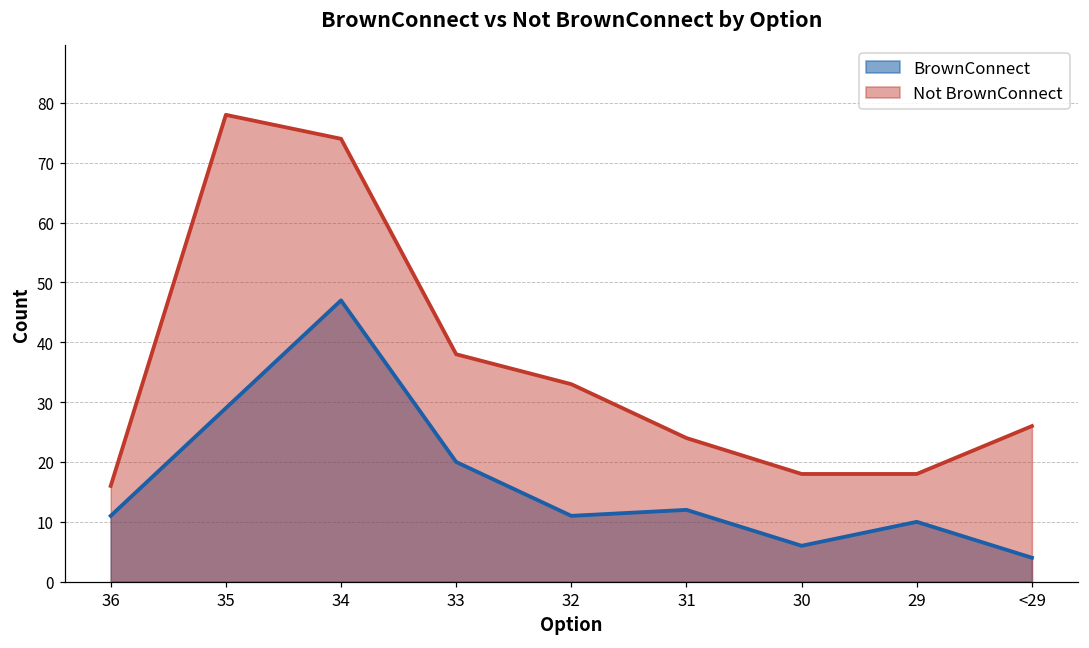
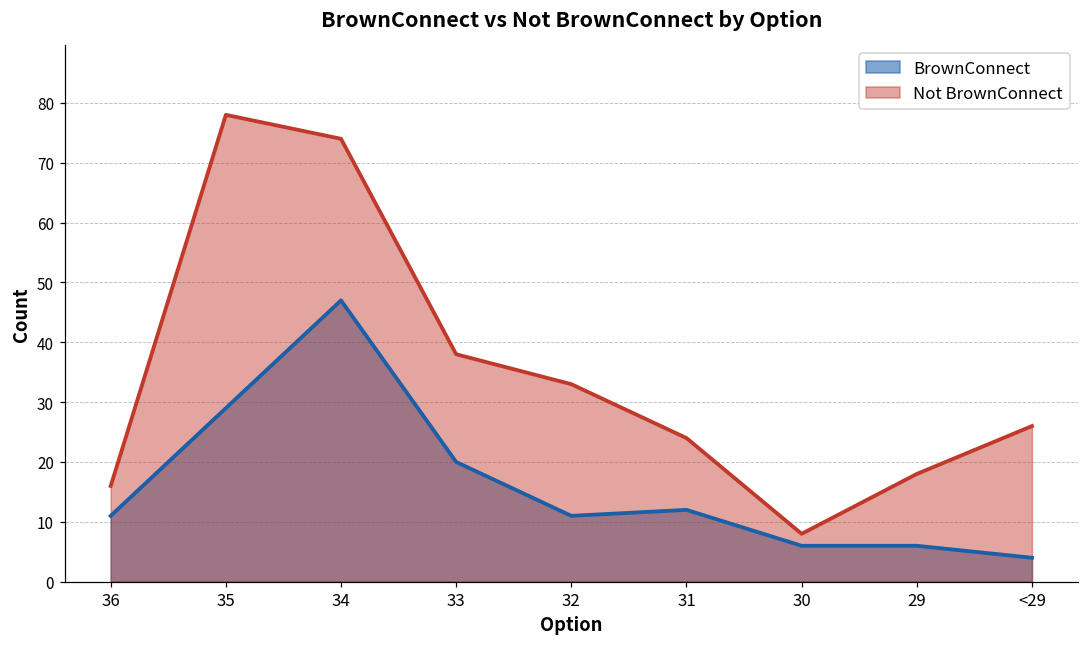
Not BrownConnect, 30: 18 -> 8
BrownConnect, 29: 10 -> 6
